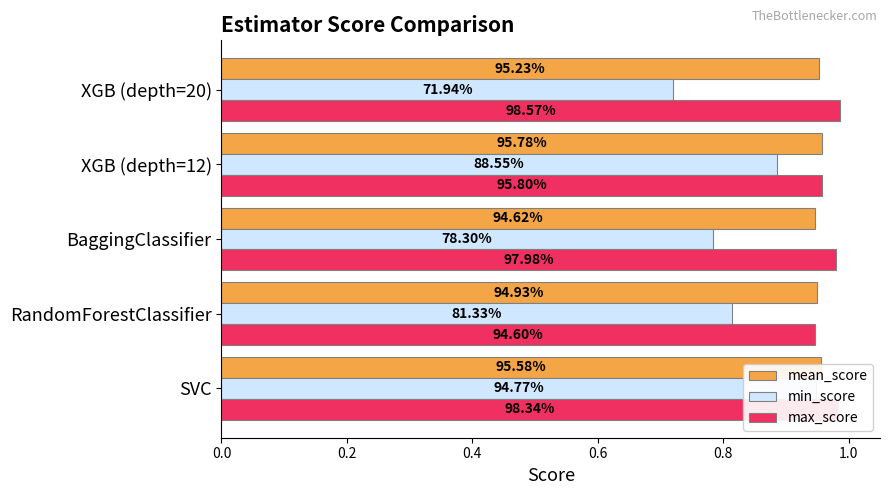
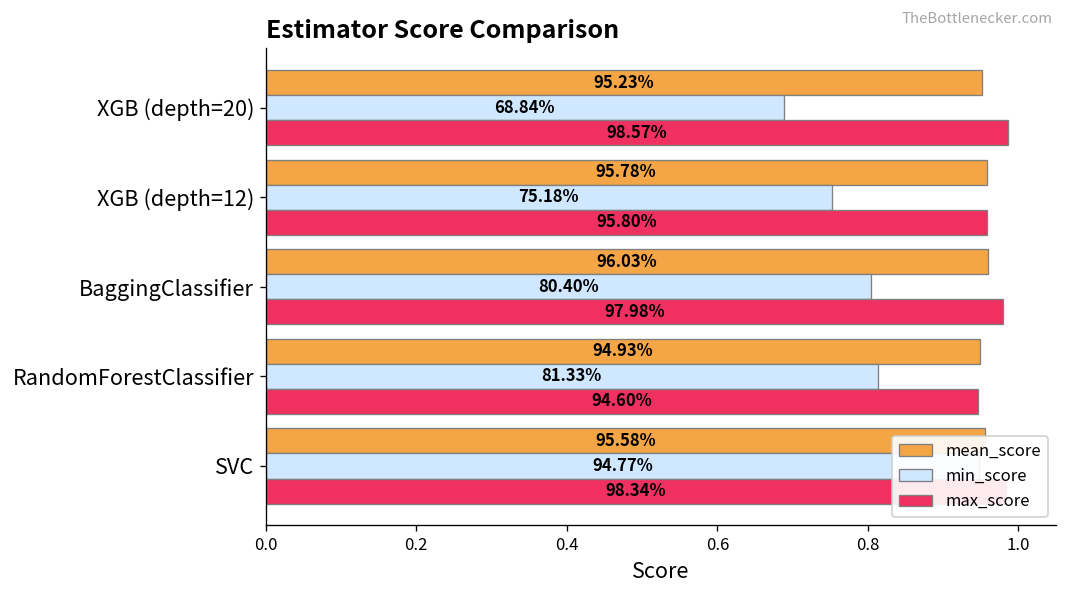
min_score, XGB (depth=20): 71.94% -> 68.84%
min_score, XGB (depth=12): 88.55% -> 75.18%
mean_score, BaggingClassifier: 94.62% -> 96.03%
min_score, BaggingClassifier: 78.30% -> 80.40%
